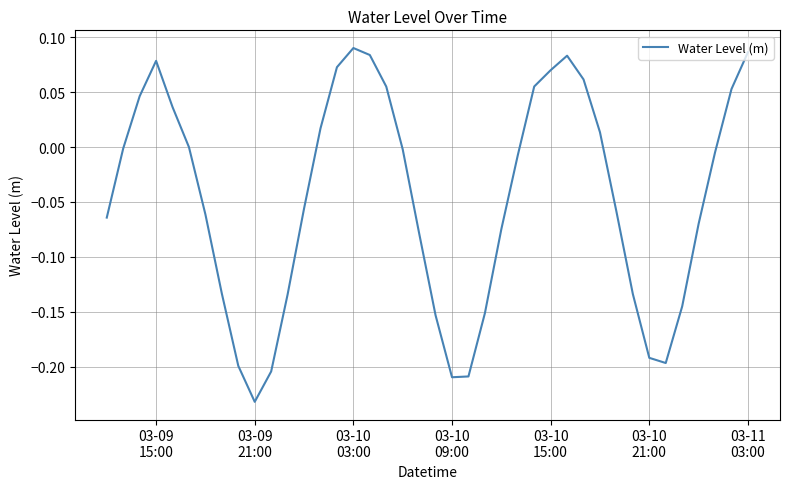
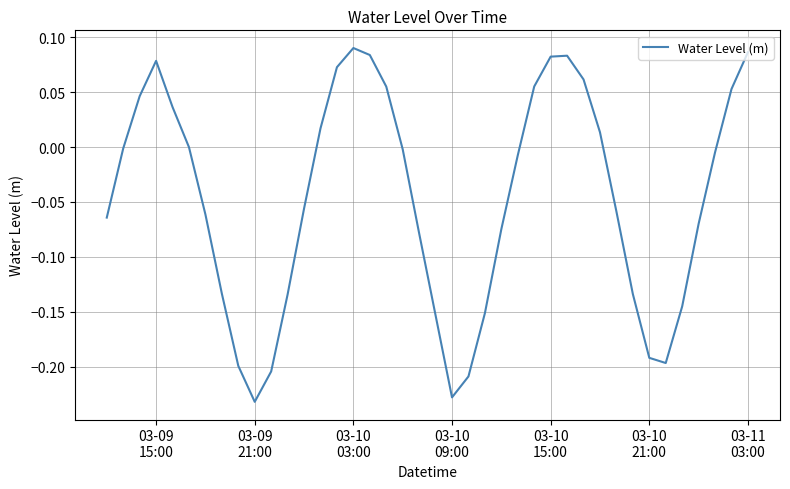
03-10 09:00: -0.210 -> -0.228
03-10 15:00: 0.070 -> 0.082
